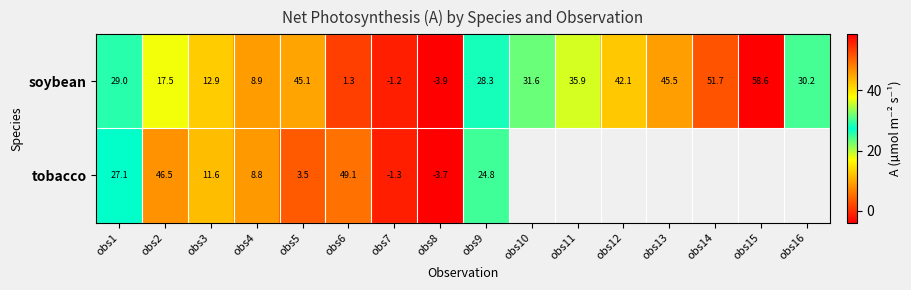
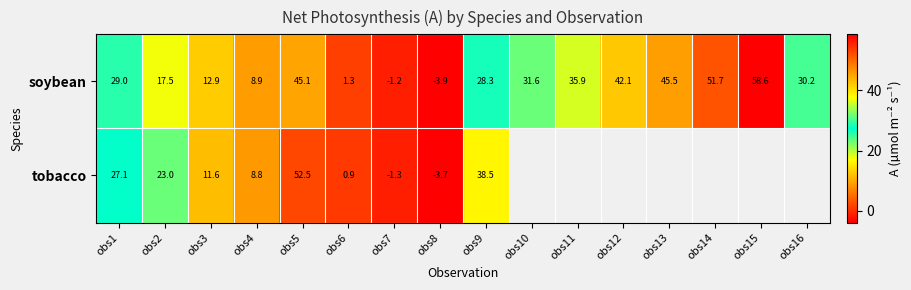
tobacco, obs2: 46.5 -> 23.0
tobacco, obs5: 3.5 -> 52.5
tobacco, obs6: 49.1 -> 0.9
tobacco, obs9: 24.8 -> 38.5
